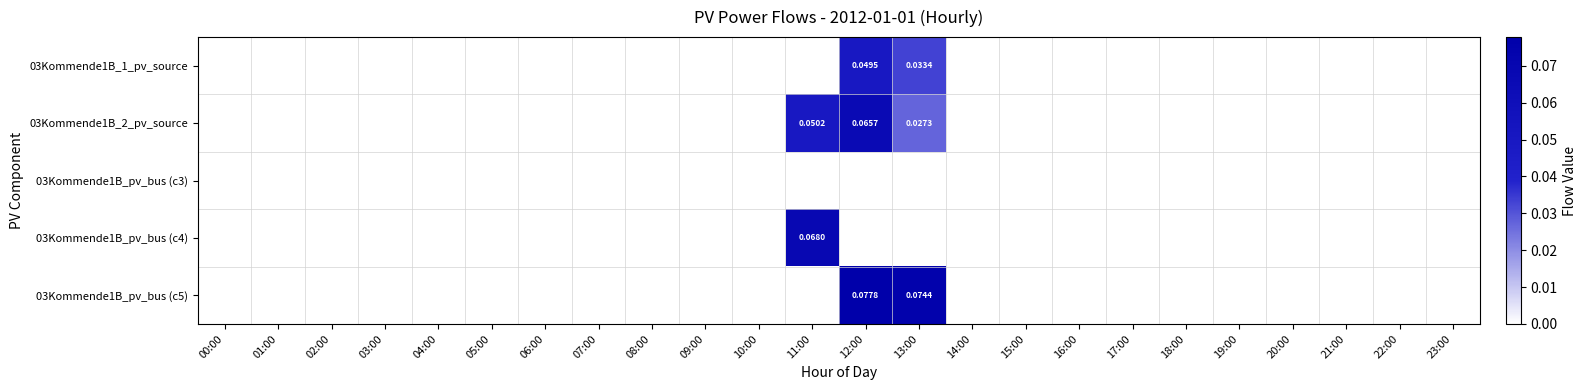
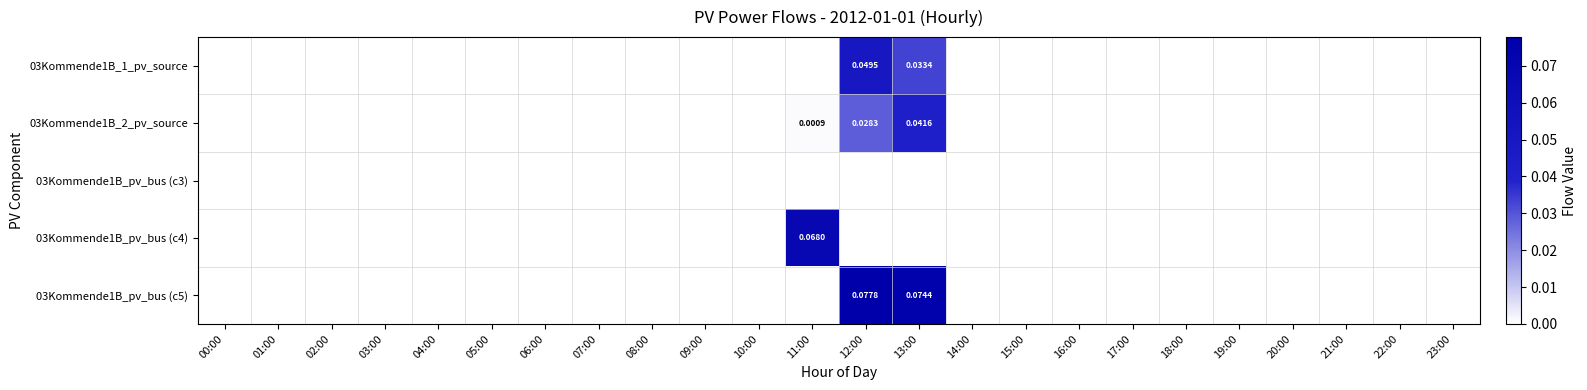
03Kommende1B_2_pv_source, 11:00: 0.0502 -> 0.0009
03Kommende1B_2_pv_source, 12:00: 0.0657 -> 0.0283
03Kommende1B_2_pv_source, 13:00: 0.0273 -> 0.0416
